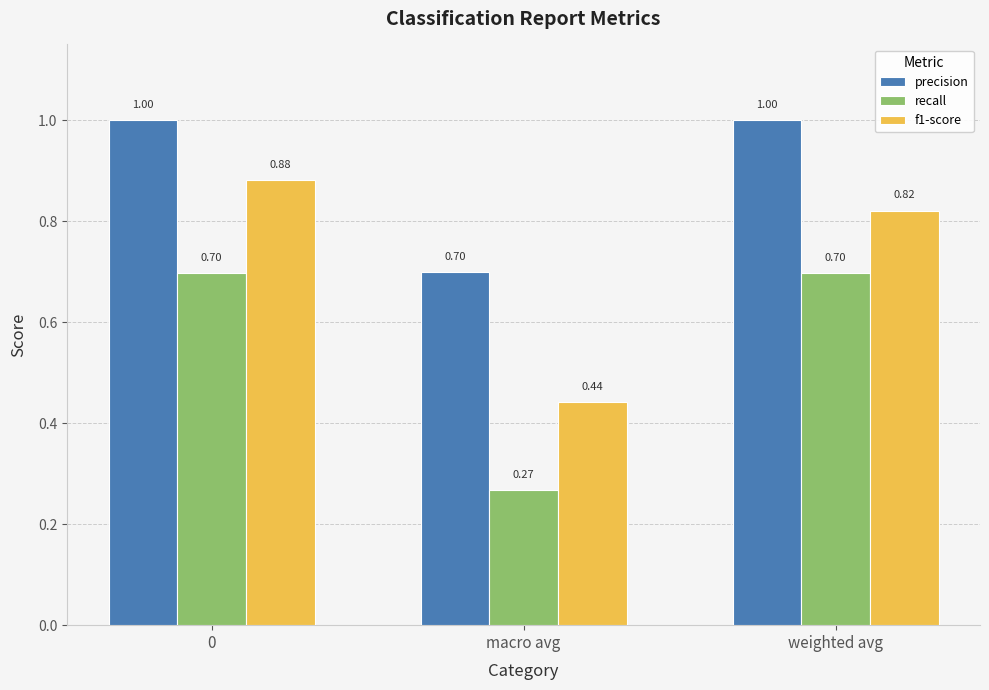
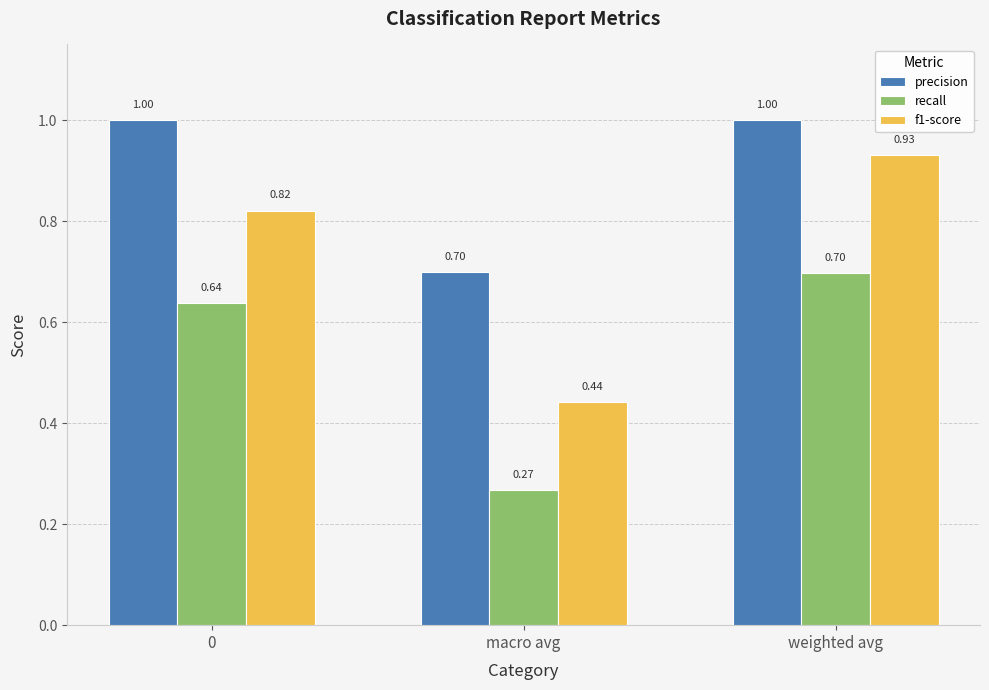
recall, 0: 0.70 -> 0.64
f1-score, 0: 0.88 -> 0.82
f1-score, weighted avg: 0.82 -> 0.93
